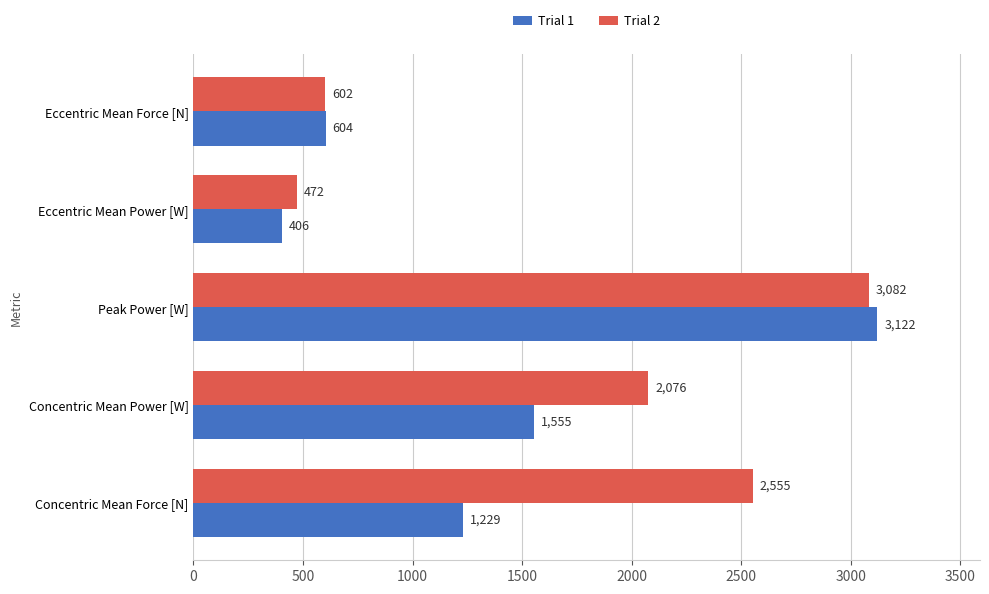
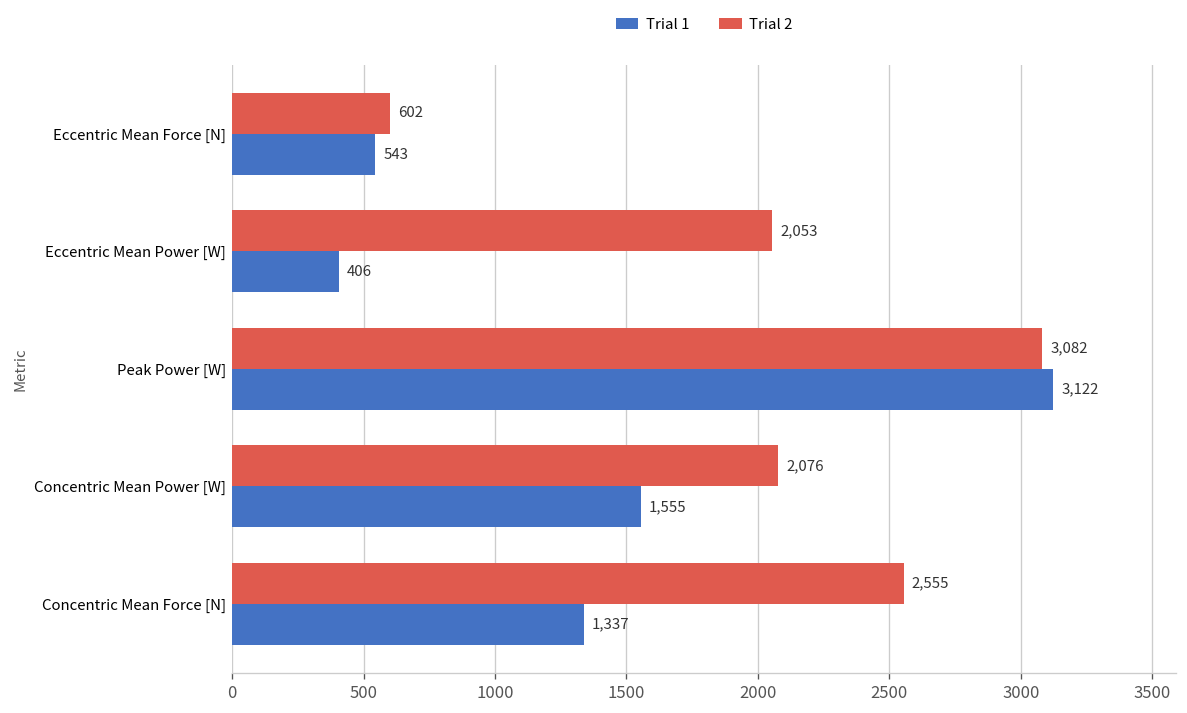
Trial 1, Eccentric Mean Force [N]: 604 -> 543
Trial 2, Eccentric Mean Power [W]: 472 -> 2,053
Trial 1, Concentric Mean Force [N]: 1,229 -> 1,337
